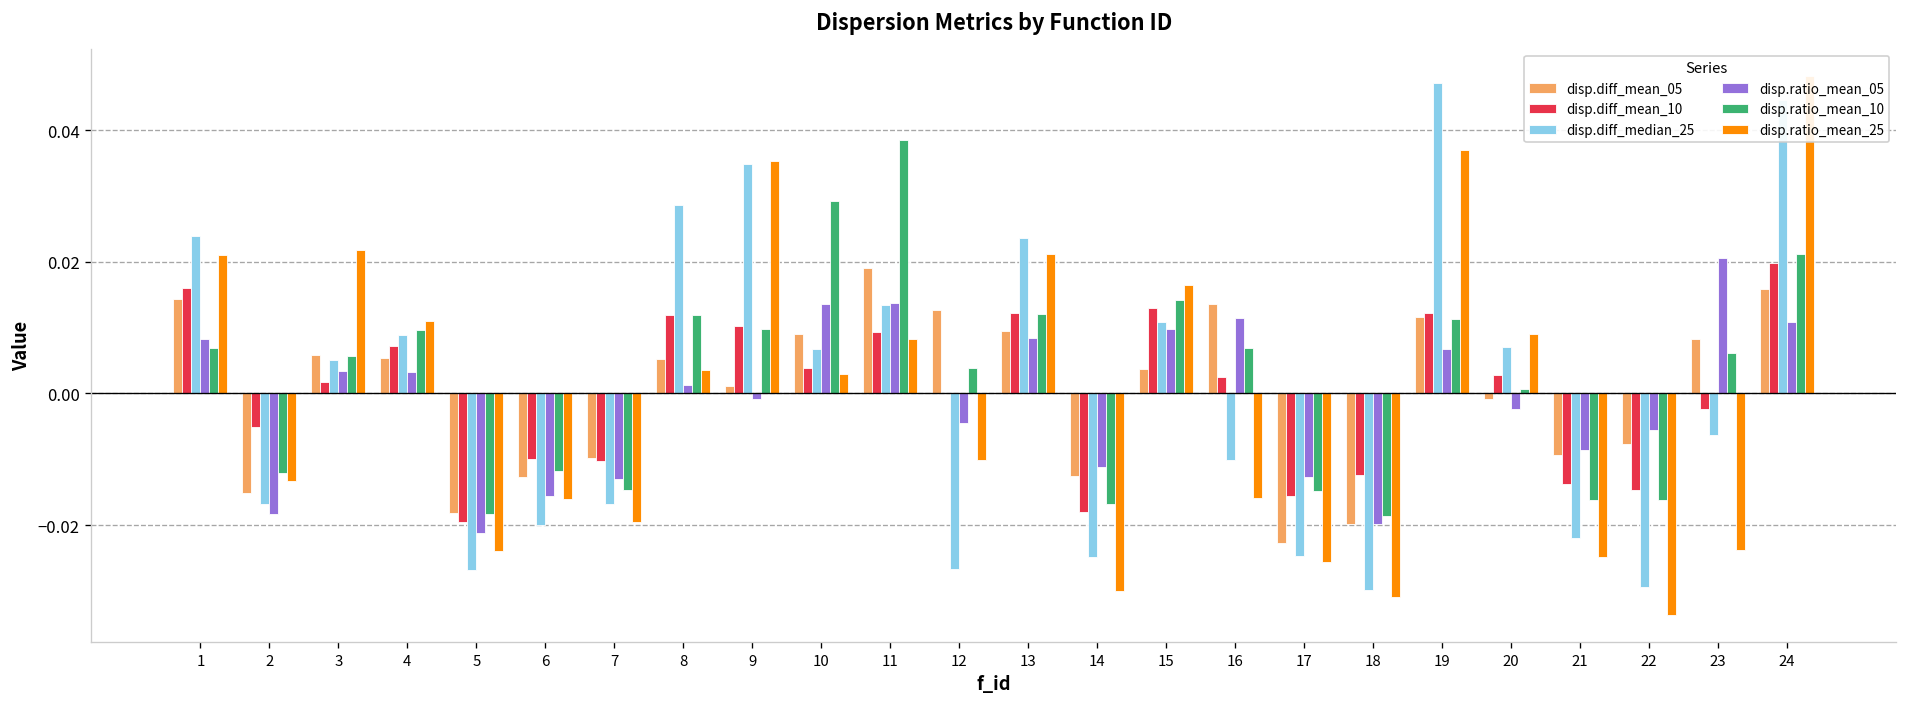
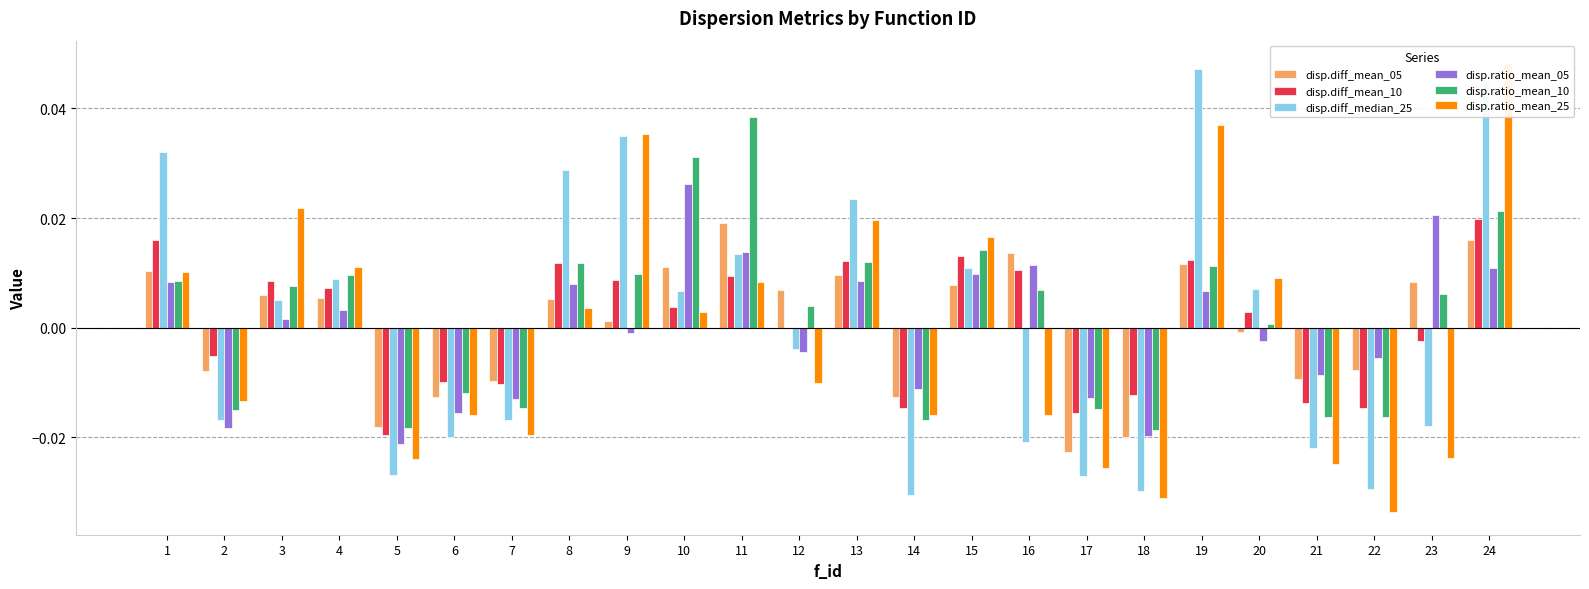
disp.diff_mean_05, 1: 0.014 -> 0.010
disp.diff_median_25, 1: 0.024 -> 0.032
disp.ratio_mean_10, 1: 0.007 -> 0.008
disp.ratio_mean_25, 1: 0.021 -> 0.010
disp.diff_mean_05, 2: -0.015 -> -0.008
disp.ratio_mean_10, 2: -0.012 -> -0.015
disp.diff_mean_10, 3: 0.002 -> 0.008
disp.ratio_mean_05, 3: 0.003 -> 0.002
disp.ratio_mean_10, 3: 0.006 -> 0.008
disp.ratio_mean_05, 8: 0.001 -> 0.008
disp.diff_mean_10, 9: 0.010 -> 0.009
disp.diff_mean_05, 10: 0.009 -> 0.011
disp.ratio_mean_05, 10: 0.014 -> 0.026
disp.ratio_mean_10, 10: 0.029 -> 0.031
disp.diff_mean_05, 12: 0.013 -> 0.007
disp.diff_median_25, 12: -0.027 -> -0.004
disp.ratio_mean_25, 13: 0.021 -> 0.020
disp.diff_mean_10, 14: -0.018 -> -0.015
disp.diff_median_25, 14: -0.025 -> -0.031
disp.ratio_mean_25, 14: -0.030 -> -0.016
disp.diff_mean_05, 15: 0.004 -> 0.008
disp.diff_mean_10, 16: 0.003 -> 0.011
disp.diff_median_25, 16: -0.010 -> -0.021
disp.diff_median_25, 17: -0.025 -> -0.027
disp.diff_median_25, 23: -0.006 -> -0.018
